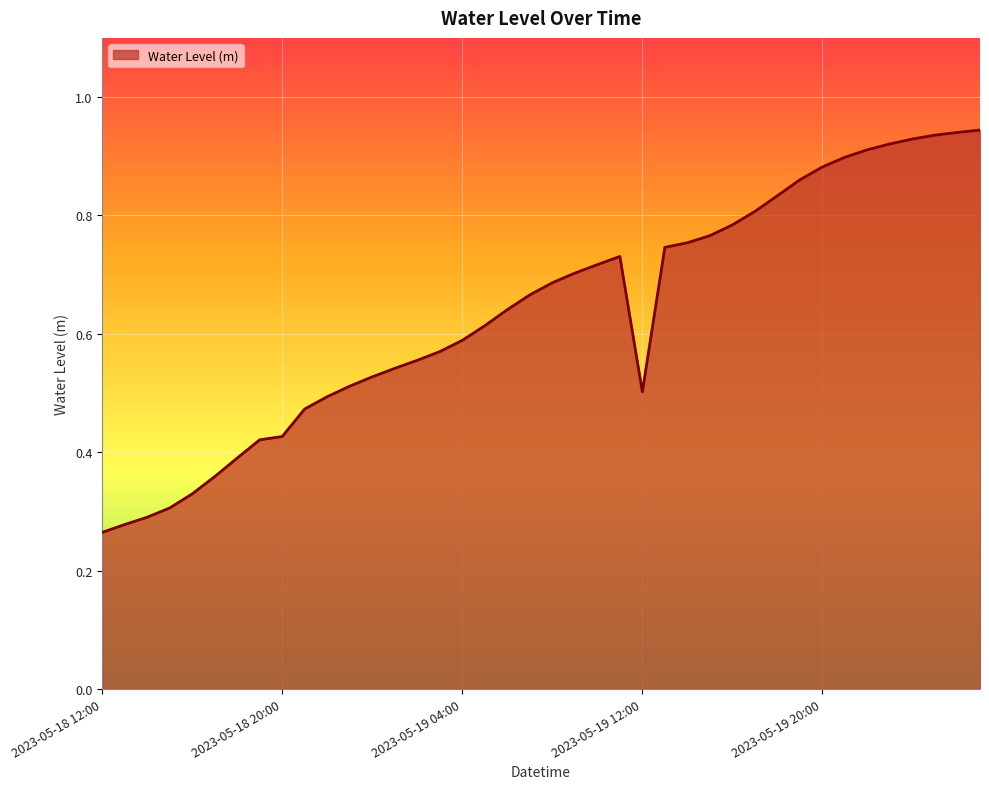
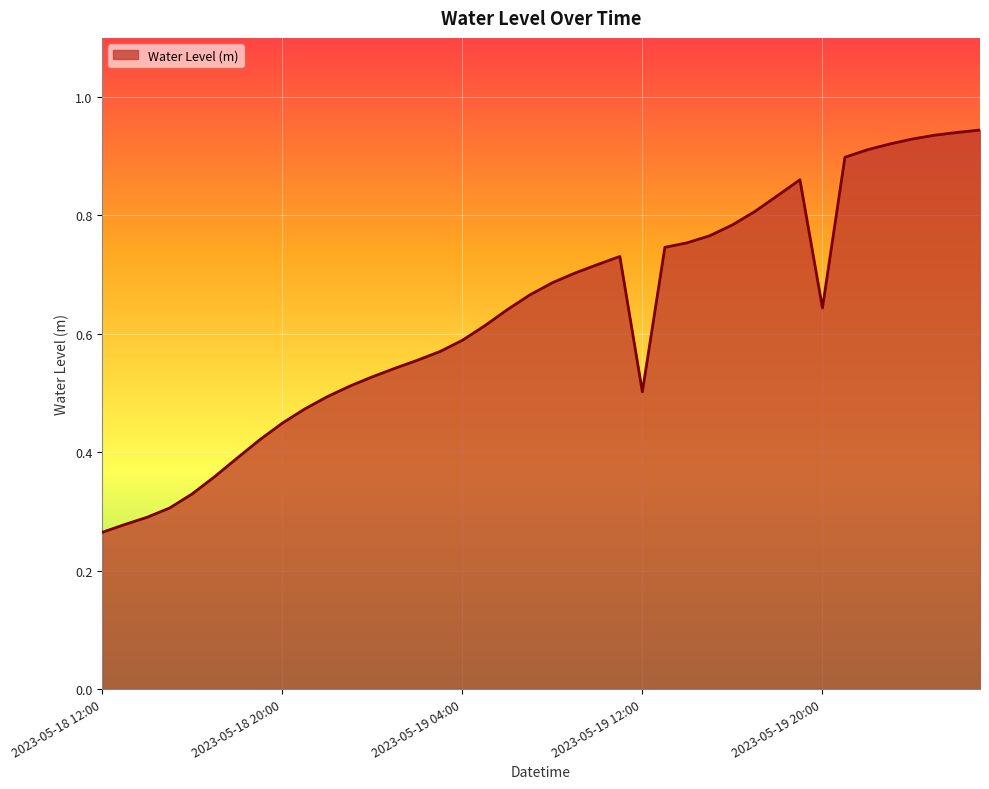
2023-05-18 20:00: 0.43 -> 0.45
2023-05-19 20:00: 0.88 -> 0.64
